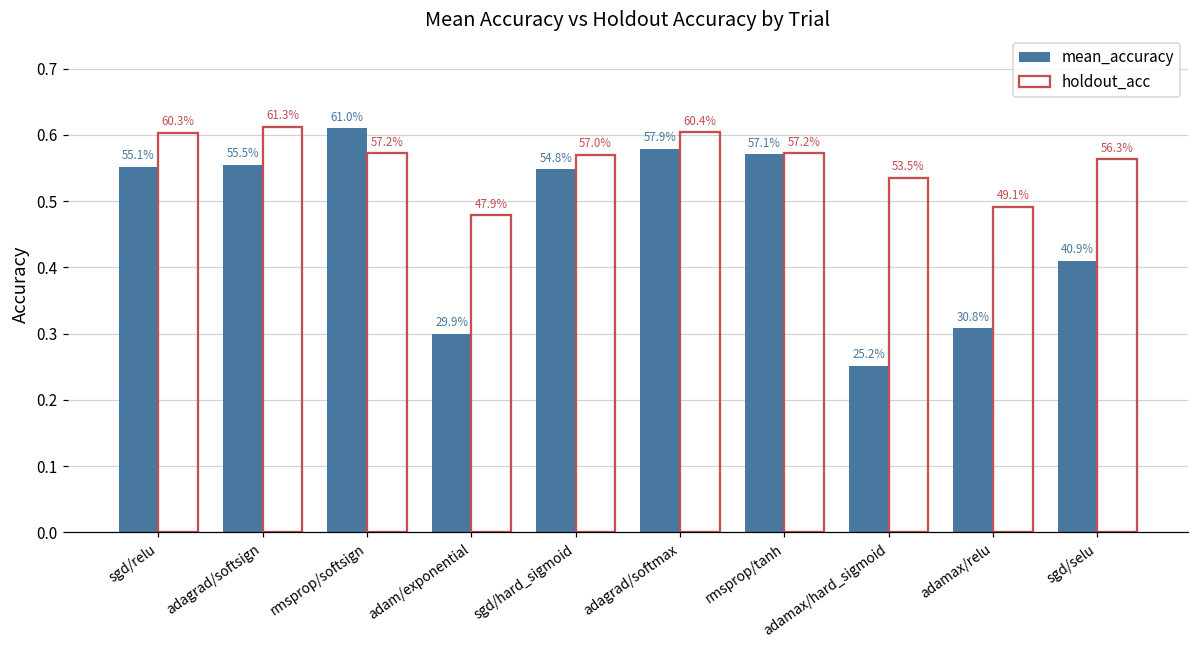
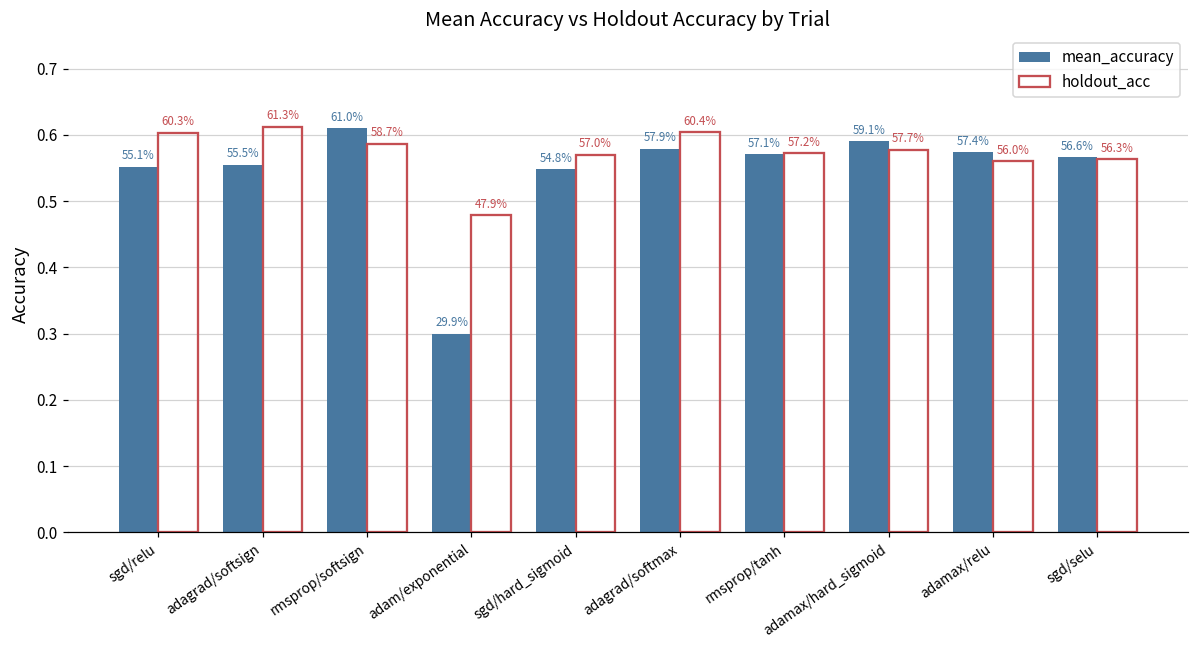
holdout_acc, rmsprop/softsign: 57.2% -> 58.7%
mean_accuracy, adamax/hard_sigmoid: 25.2% -> 59.1%
holdout_acc, adamax/hard_sigmoid: 53.5% -> 57.7%
mean_accuracy, adamax/relu: 30.8% -> 57.4%
holdout_acc, adamax/relu: 49.1% -> 56.0%
mean_accuracy, sgd/selu: 40.9% -> 56.6%
